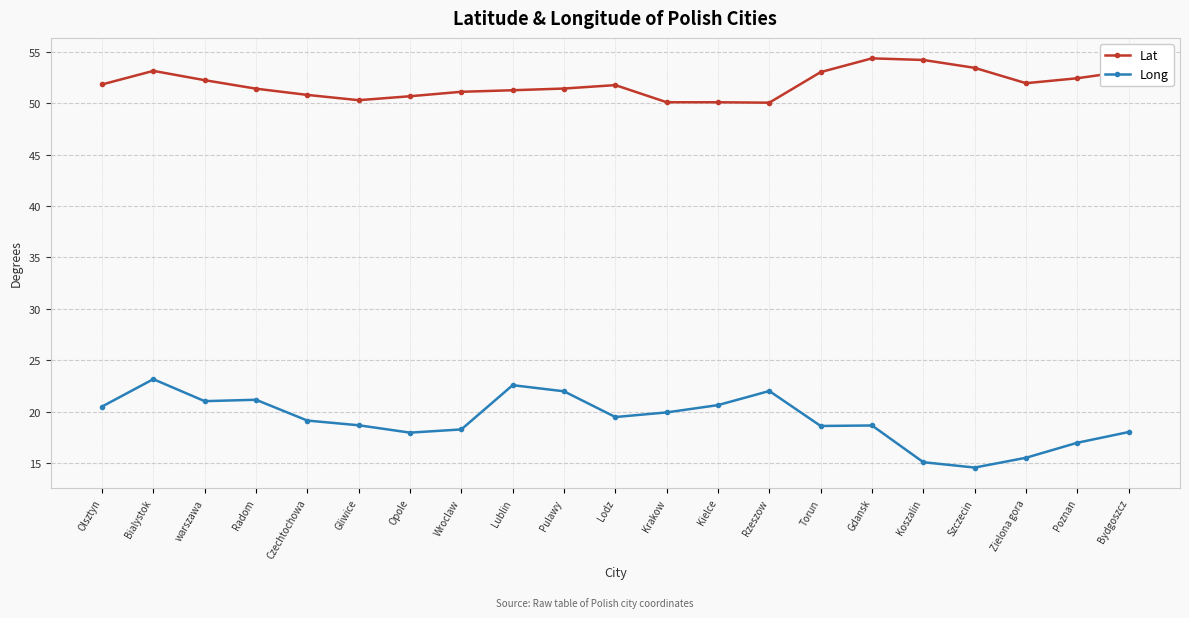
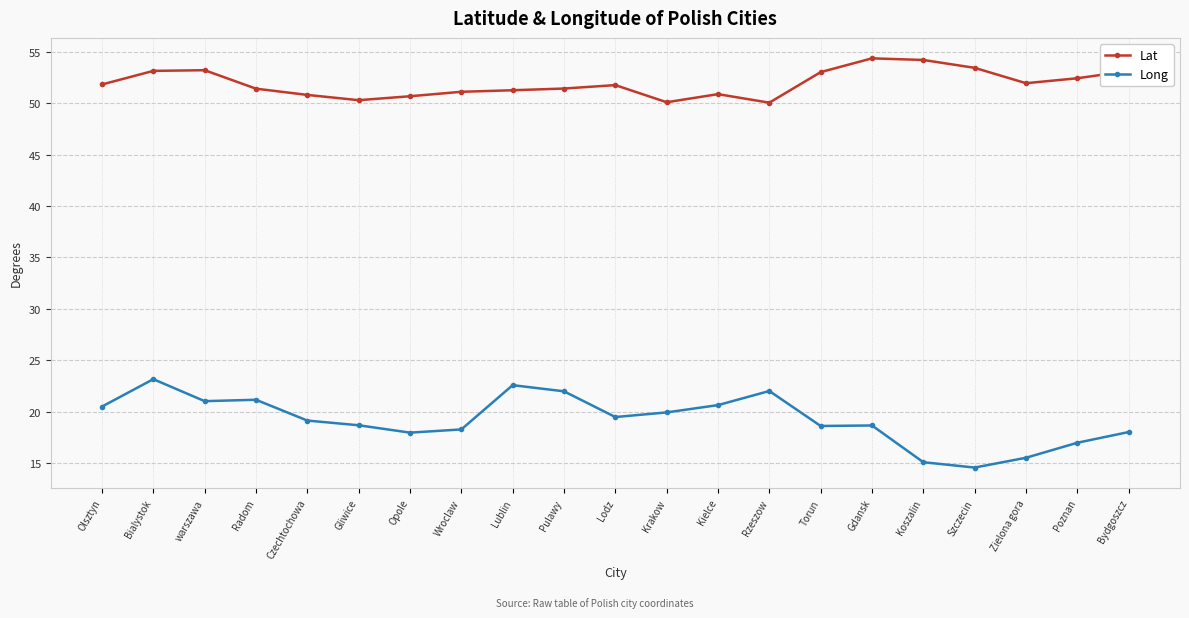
Lat, warszawa: 52.2 -> 53.2
Lat, Kielce: 50.1 -> 50.9
